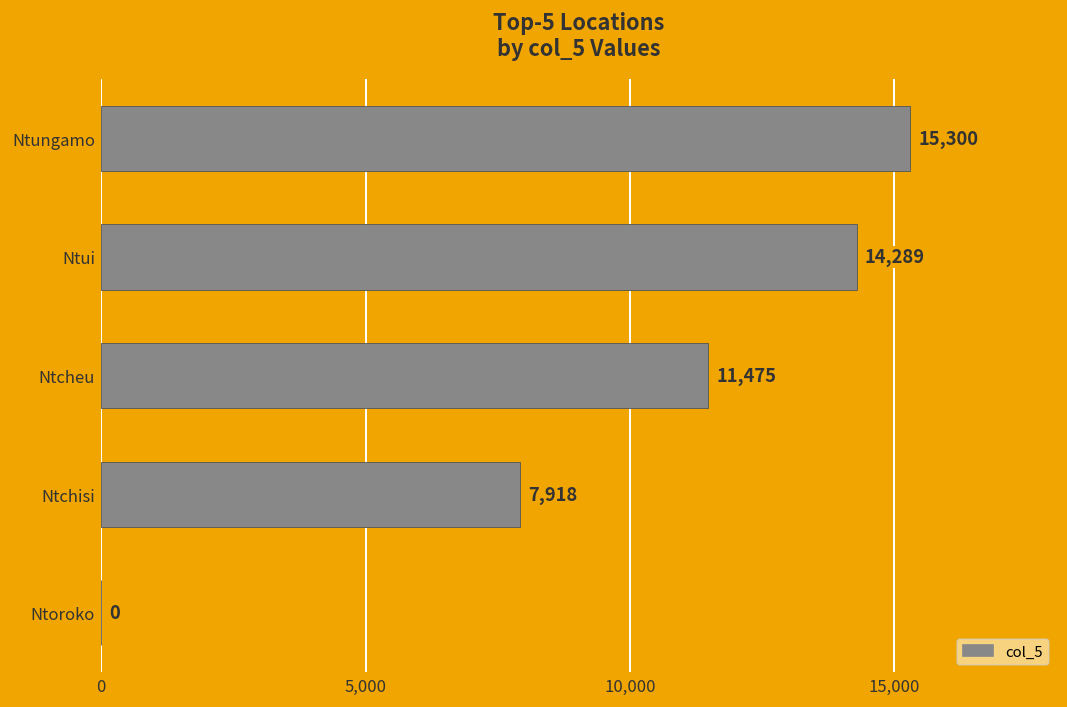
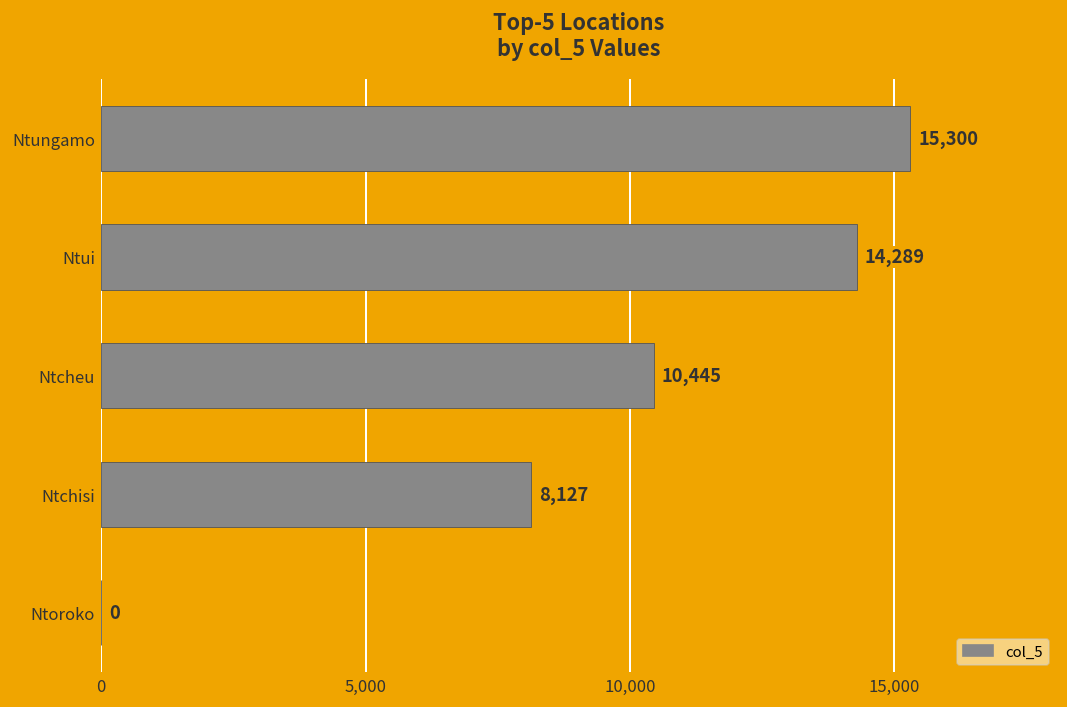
Ntcheu: 11,475 -> 10,445
Ntchisi: 7,918 -> 8,127
